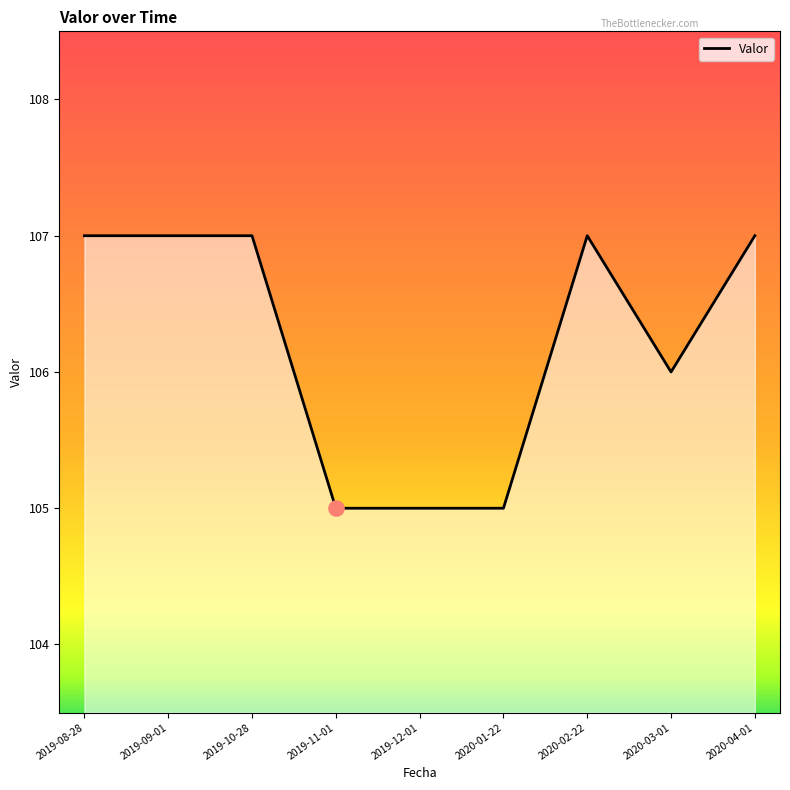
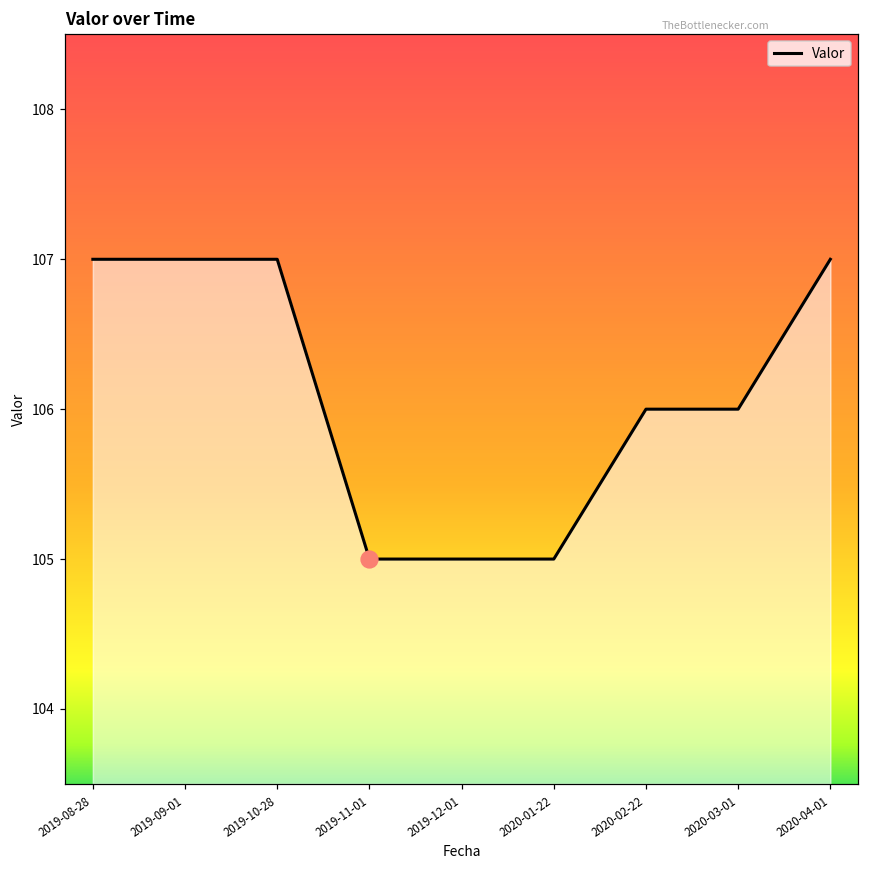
Valor, 2020-02-22: 107 -> 106
